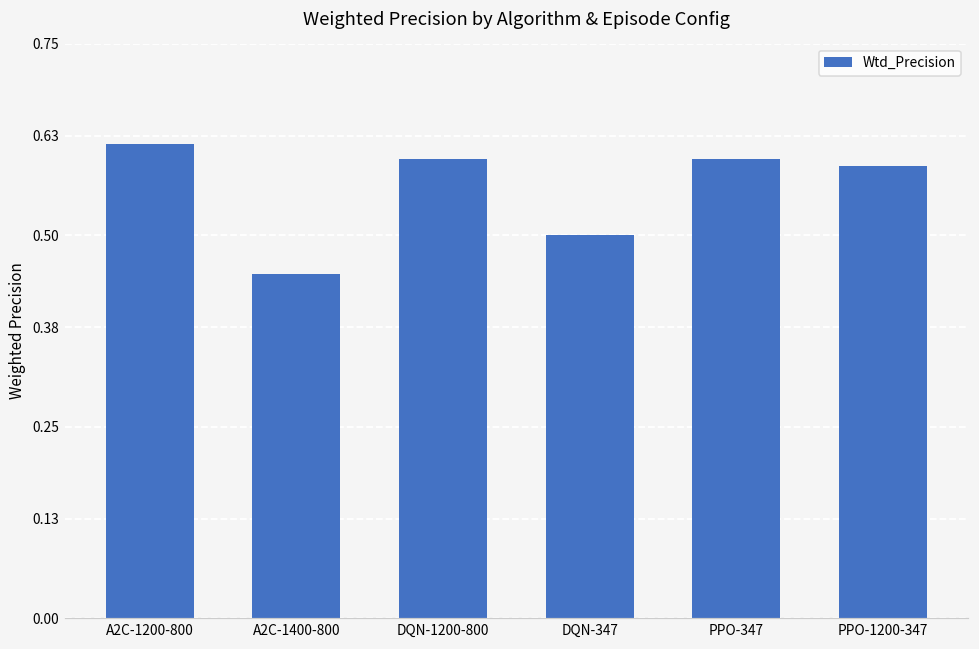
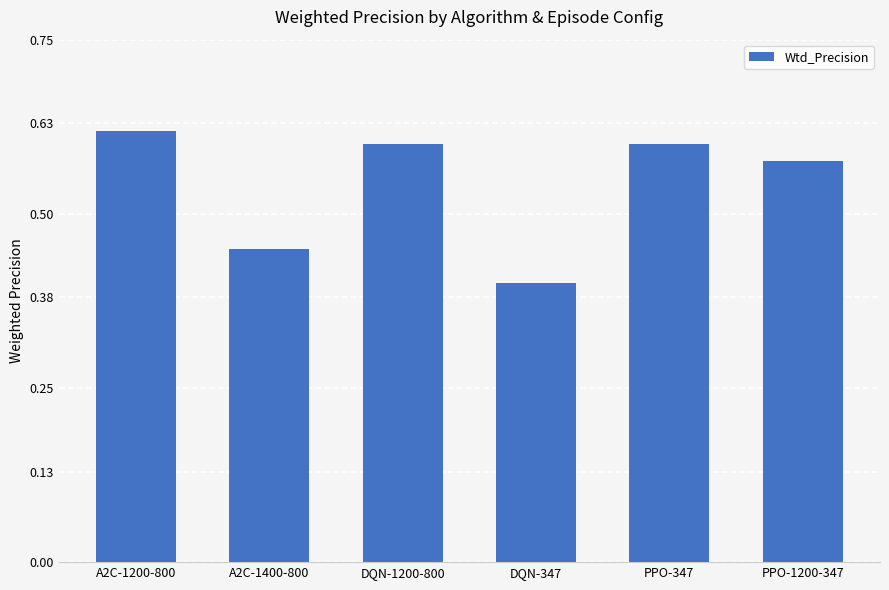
DQN-347: 0.5 -> 0.4
PPO-1200-347: 0.59 -> 0.58
